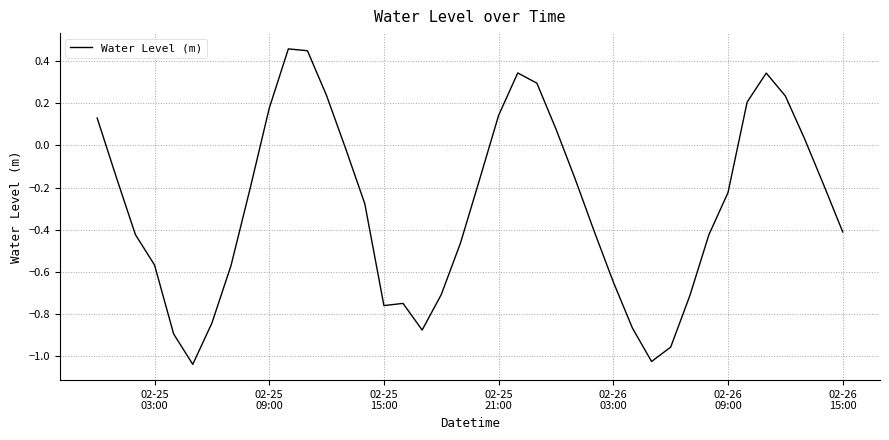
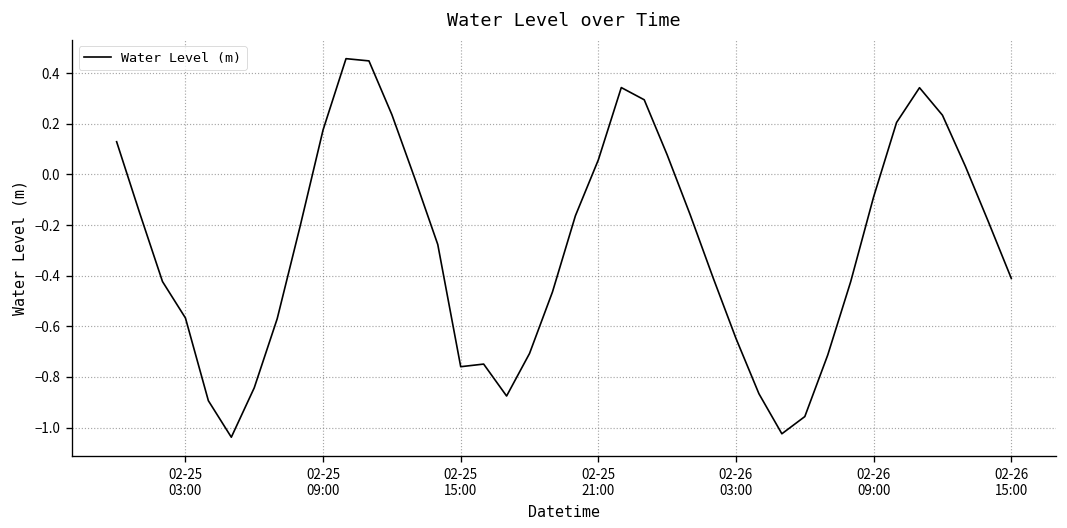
02-25 21:00: 0.14 -> 0.06
02-26 09:00: -0.22 -> -0.09
